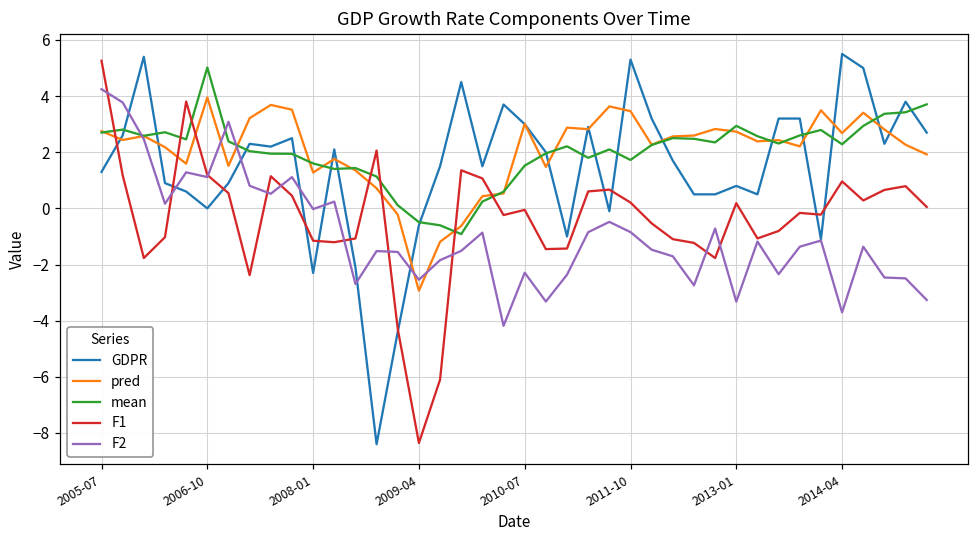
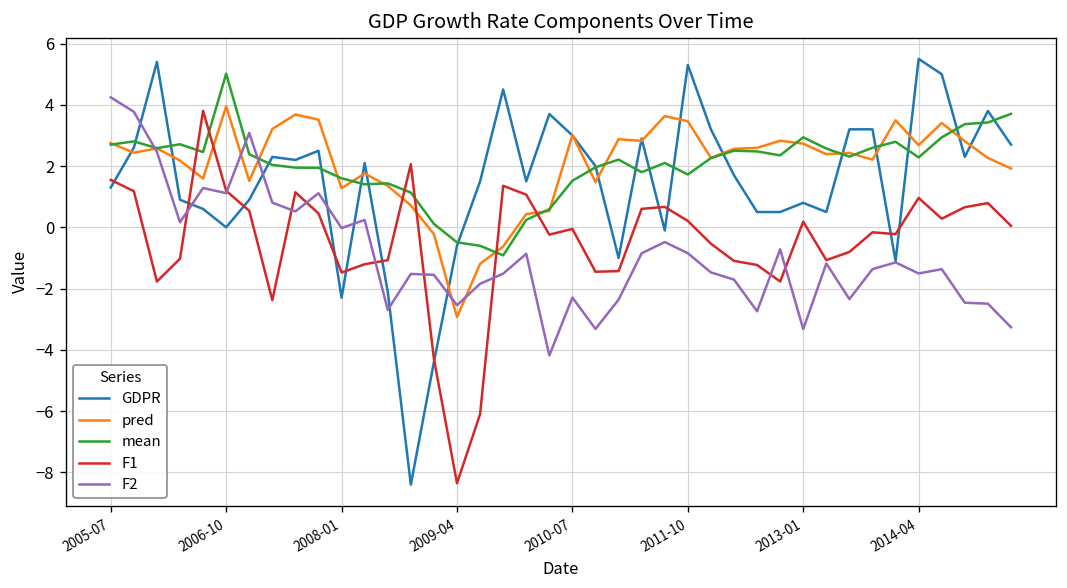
F1, 2005-07: 5.3 -> 1.5
F1, 2008-01: -1.2 -> -1.5
F2, 2014-04: -3.7 -> -1.5
